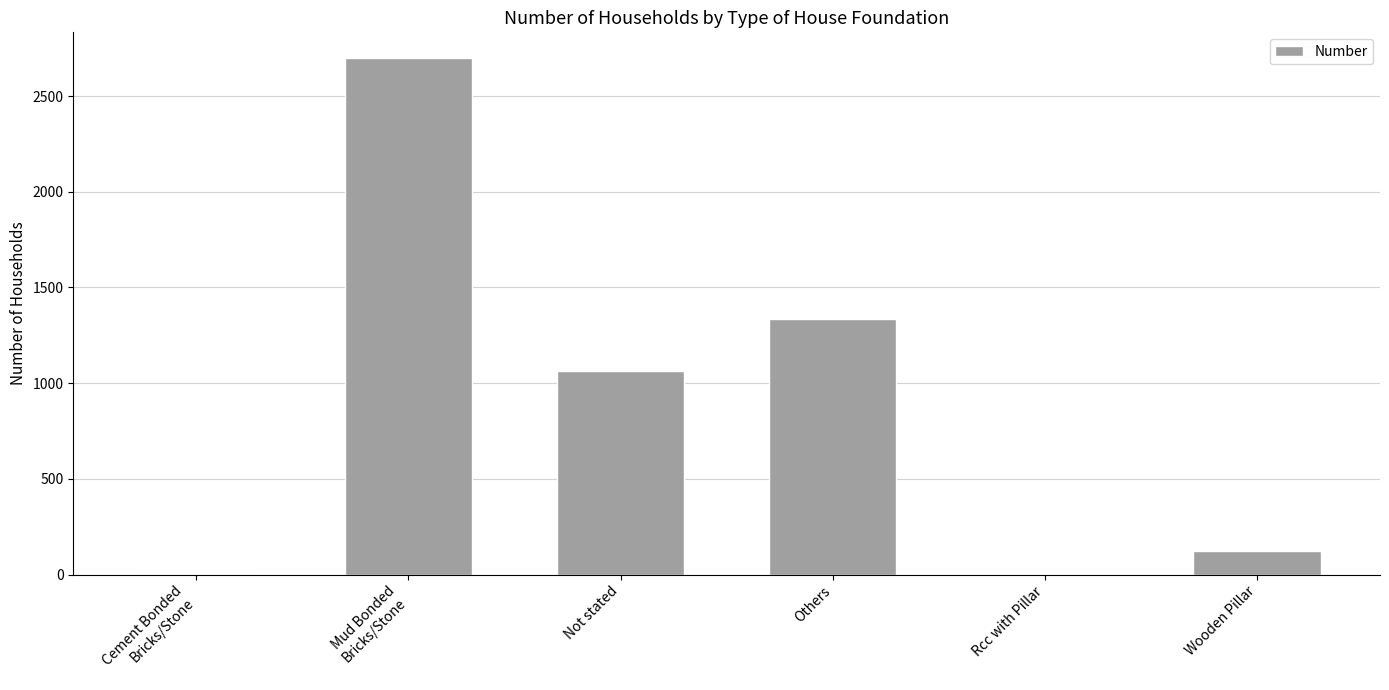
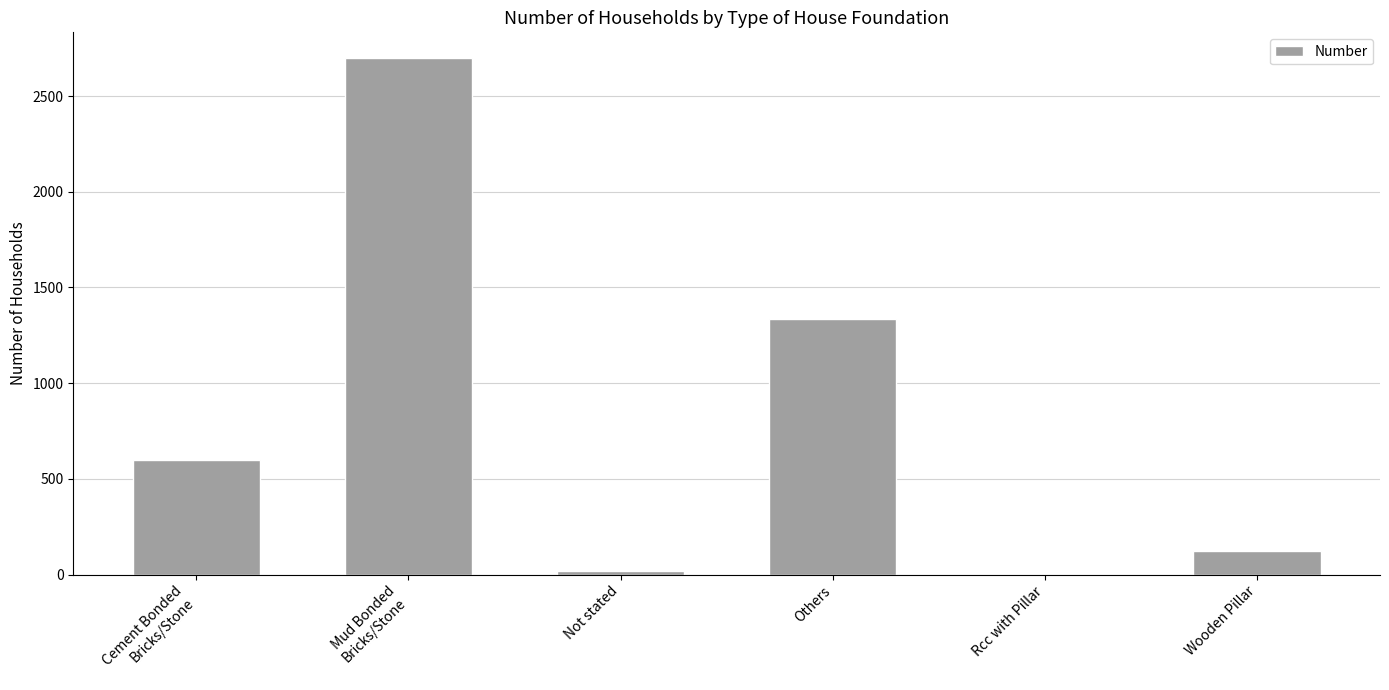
Cement Bonded Bricks/Stone: 0 -> 600
Not stated: 1060 -> 20
